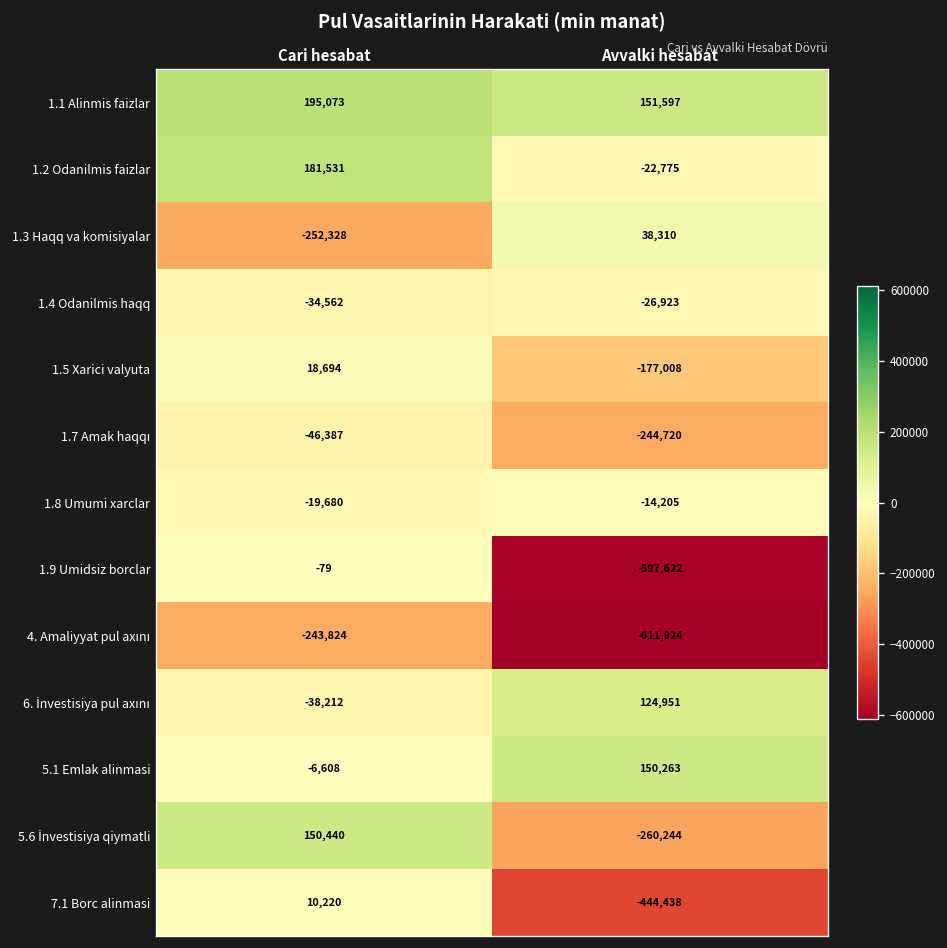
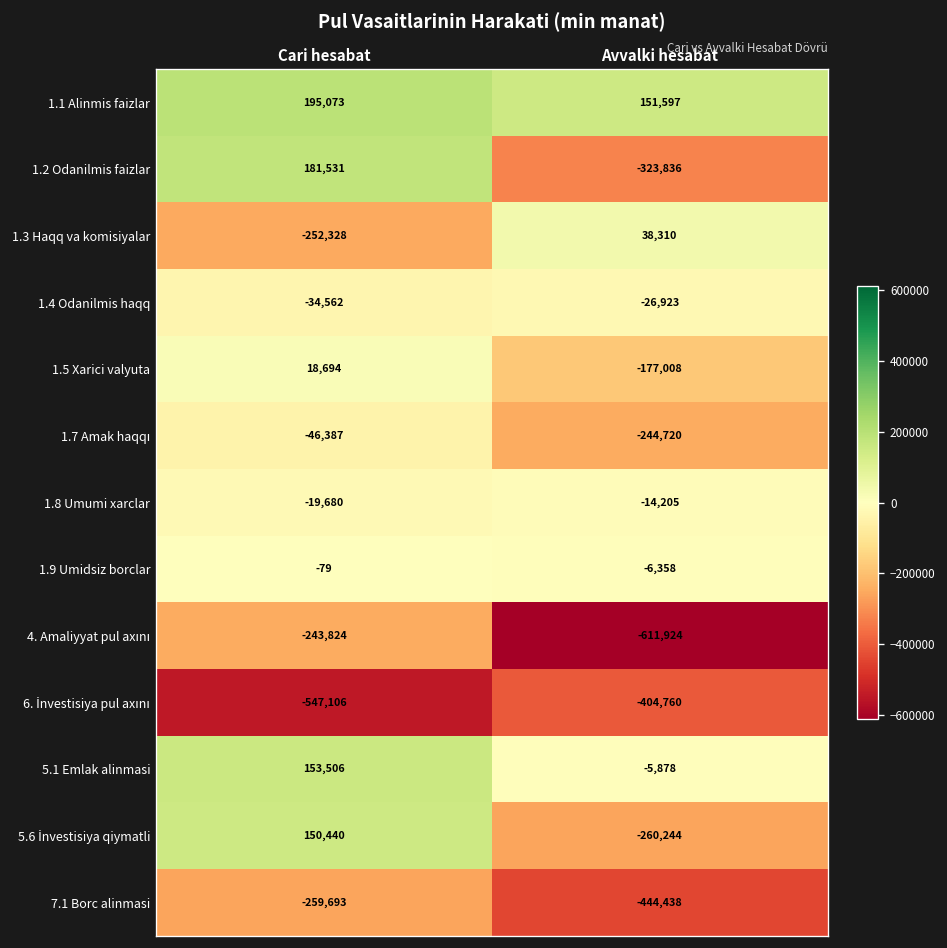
1.2 Odanilmis faizlar, Avvalki hesabat: -22,775 -> -323,836
1.9 Umidsiz borclar, Avvalki hesabat: -597,622 -> -6,358
6. İnvestisiya pul axını, Cari hesabat: -38,212 -> -547,106
6. İnvestisiya pul axını, Avvalki hesabat: 124,951 -> -404,760
5.1 Emlak alinmasi, Cari hesabat: -6,608 -> 153,506
5.1 Emlak alinmasi, Avvalki hesabat: 150,263 -> -5,878
7.1 Borc alinmasi, Cari hesabat: 10,220 -> -259,693
